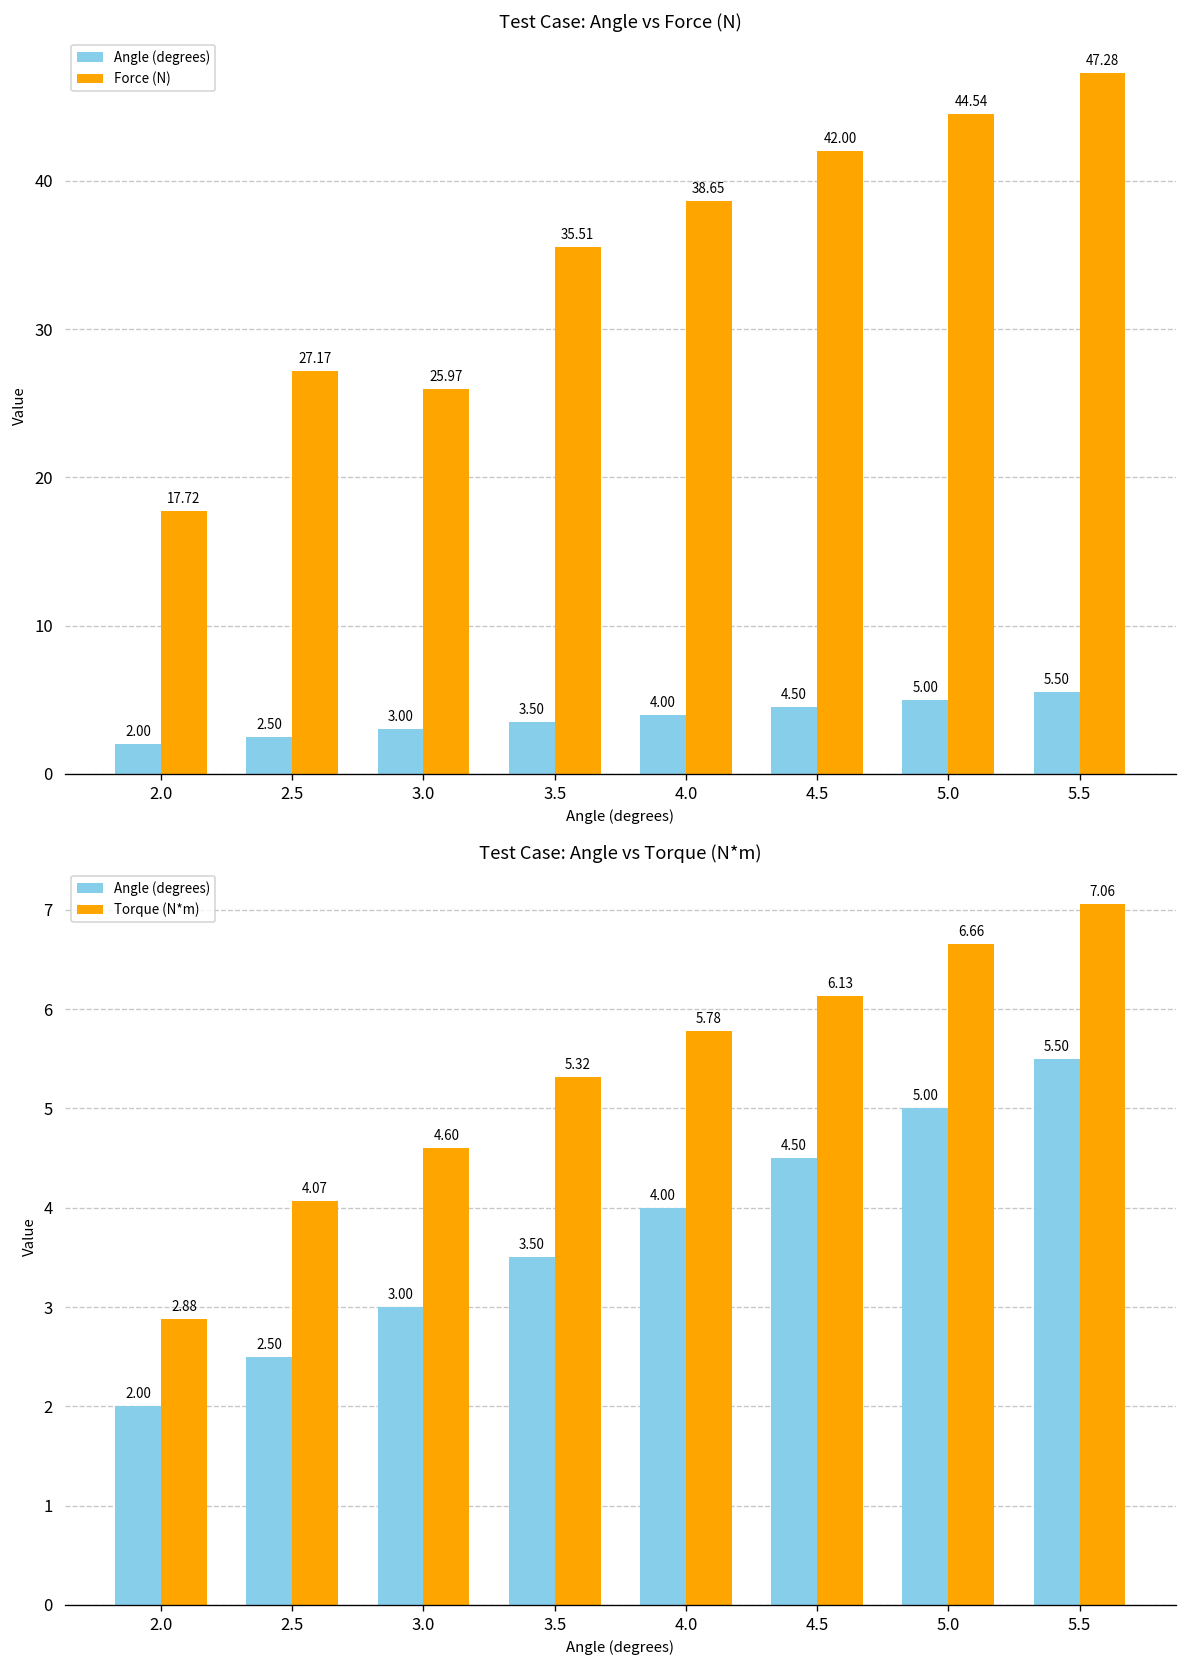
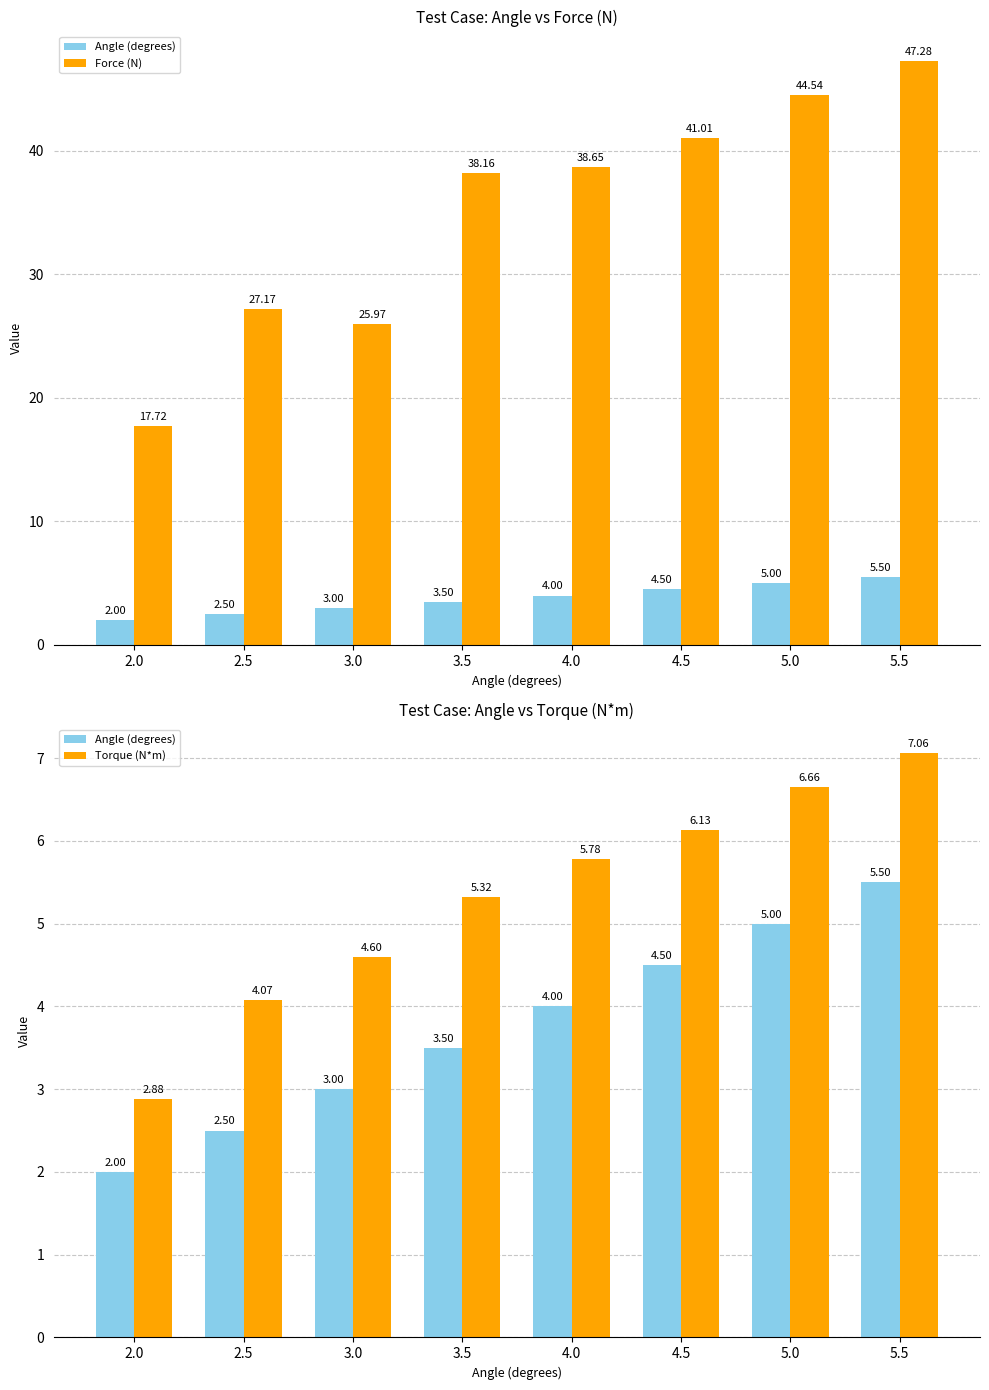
Test Case: Angle vs Force (N), Force (N), 3.5: 35.51 -> 38.16
Test Case: Angle vs Force (N), Force (N), 4.5: 42.00 -> 41.01
